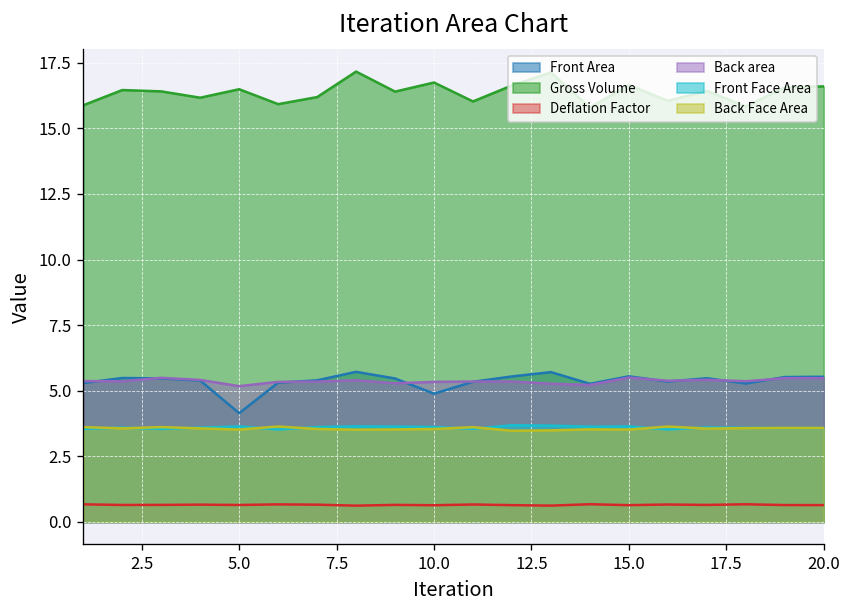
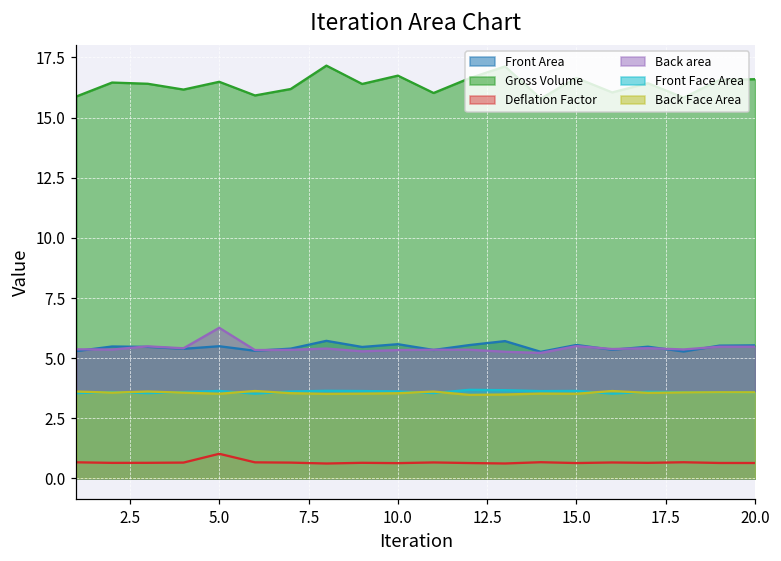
Front Area, 5.0: 4.1 -> 5.5
Deflation Factor, 5.0: 0.6 -> 1.0
Back area, 5.0: 5.2 -> 6.3
Front Area, 10.0: 4.9 -> 5.6
